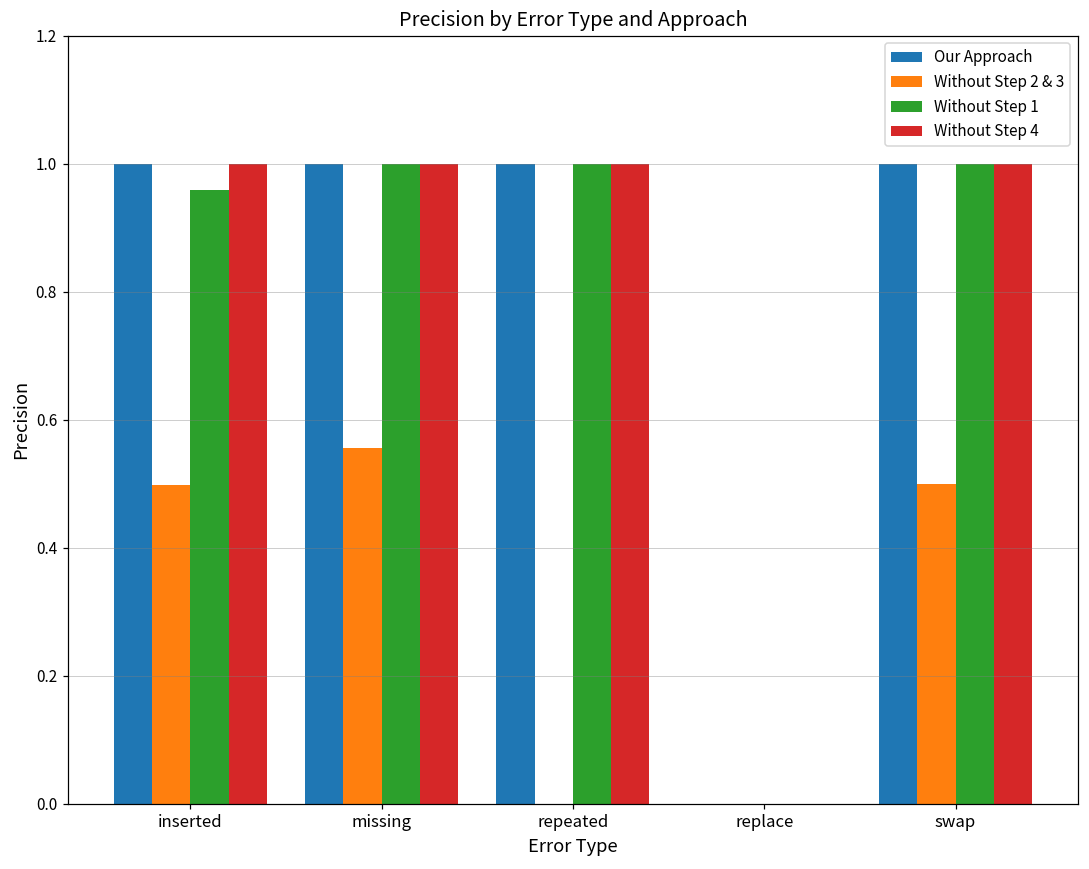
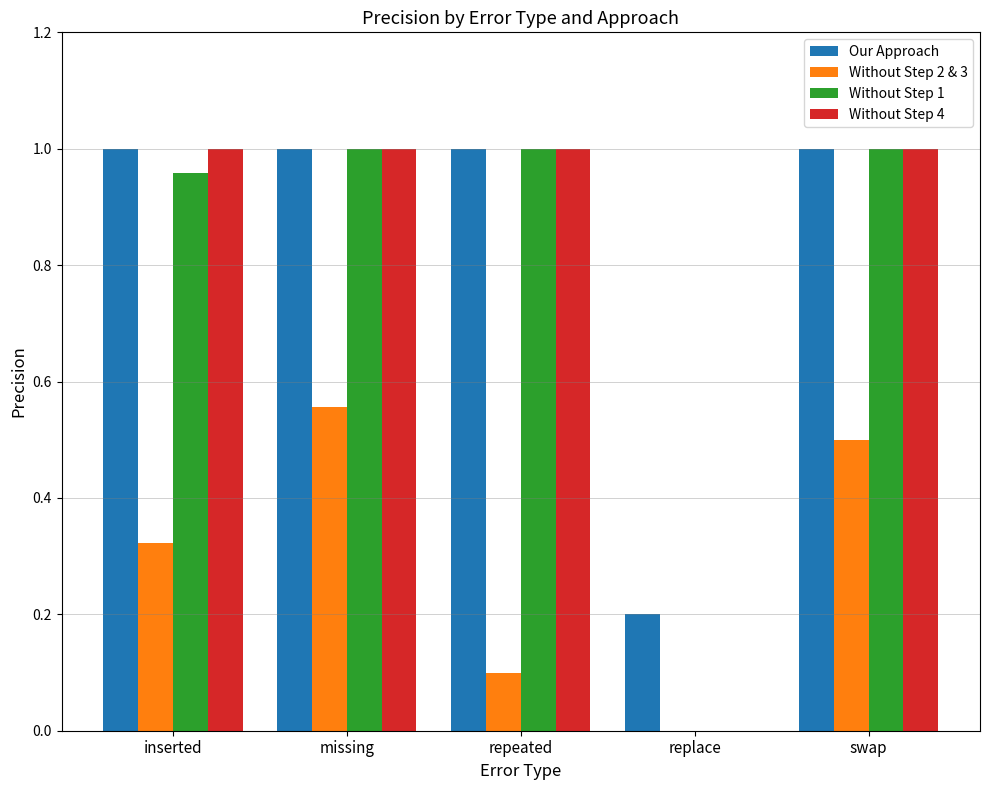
Without Step 2 & 3, inserted: 0.50 -> 0.32
Without Step 2 & 3, repeated: 0.0 -> 0.1
Our Approach, replace: 0.0 -> 0.2
